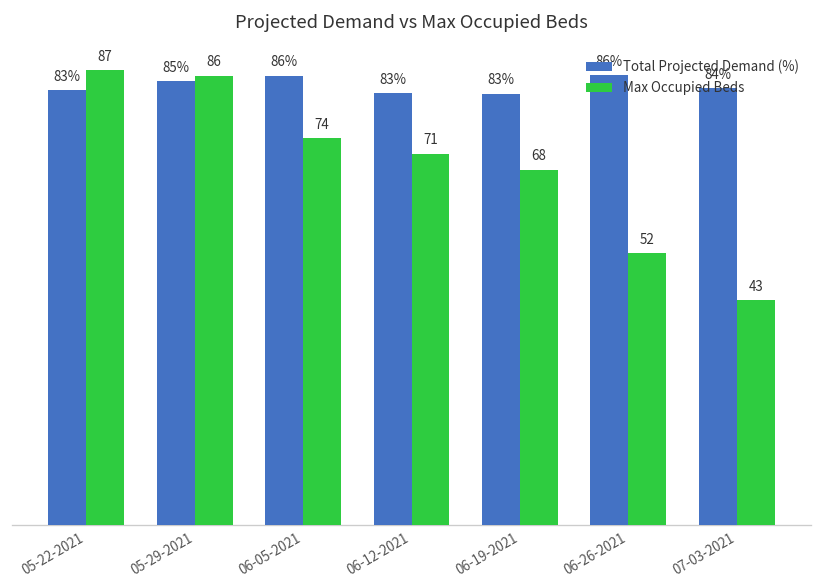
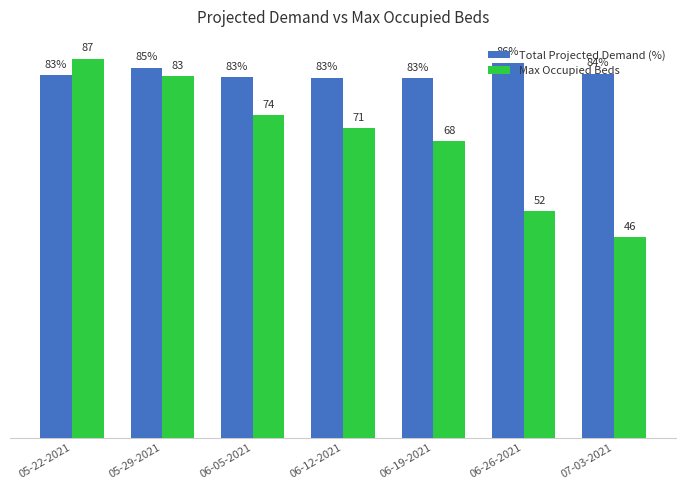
Max Occupied Beds, 05-29-2021: 86 -> 83
Total Projected Demand (%), 06-05-2021: 86% -> 83%
Max Occupied Beds, 07-03-2021: 43 -> 46
